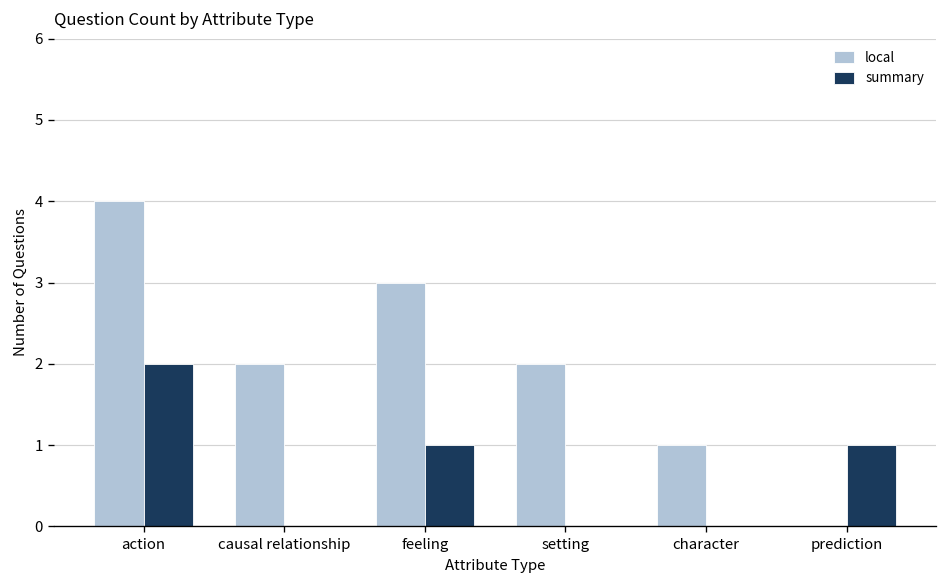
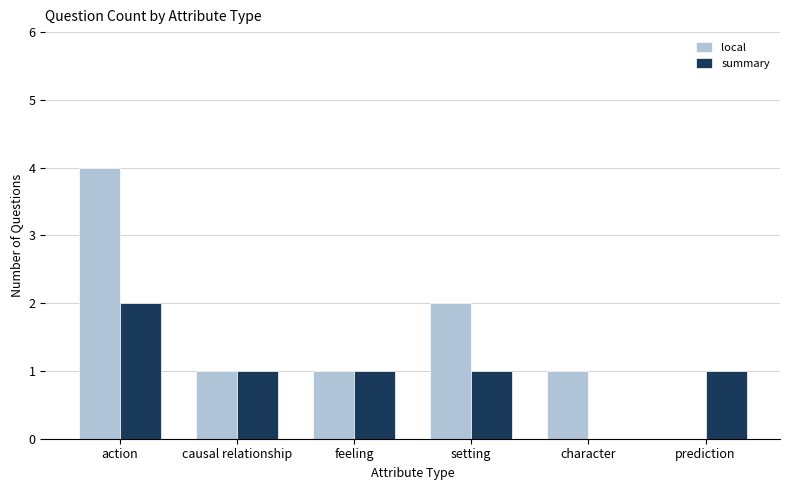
local, causal relationship: 2 -> 1
summary, causal relationship: 0 -> 1
local, feeling: 3 -> 1
summary, setting: 0 -> 1
